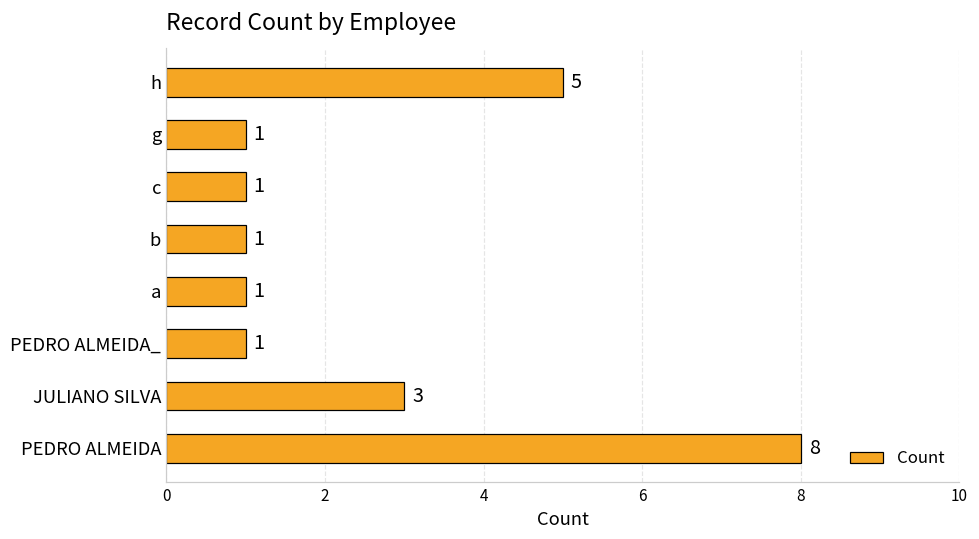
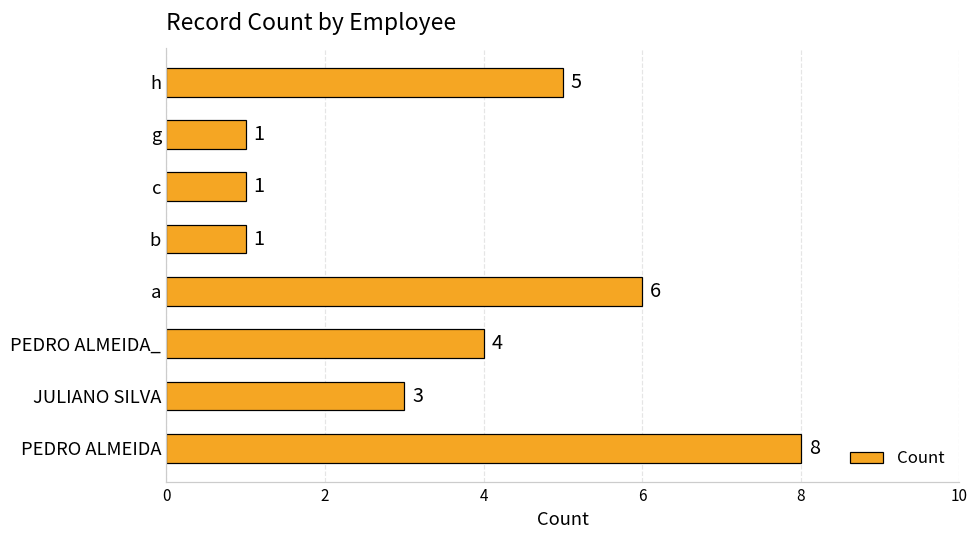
a: 1 -> 6
PEDRO ALMEIDA_: 1 -> 4
